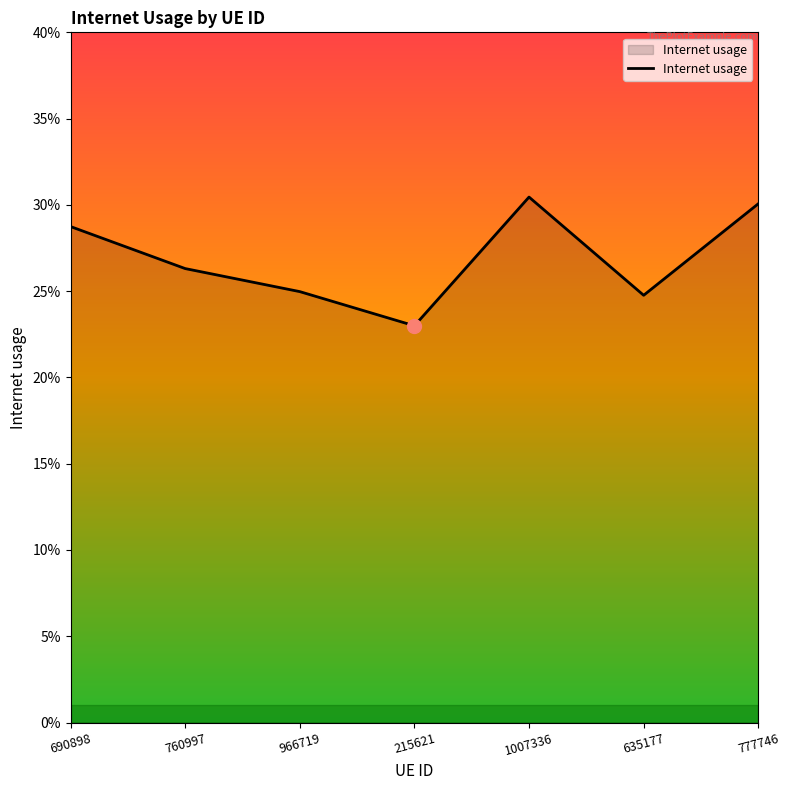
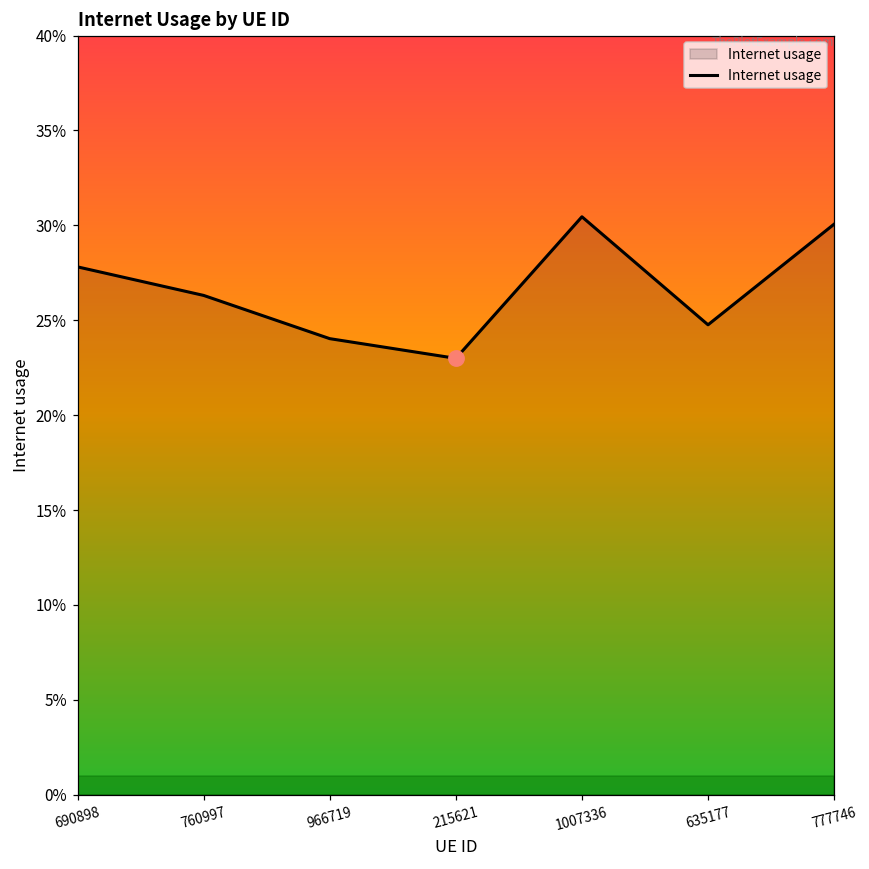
Internet usage, 690898: 28.7% -> 27.8%
Internet usage, 966719: 25.0% -> 24.0%
